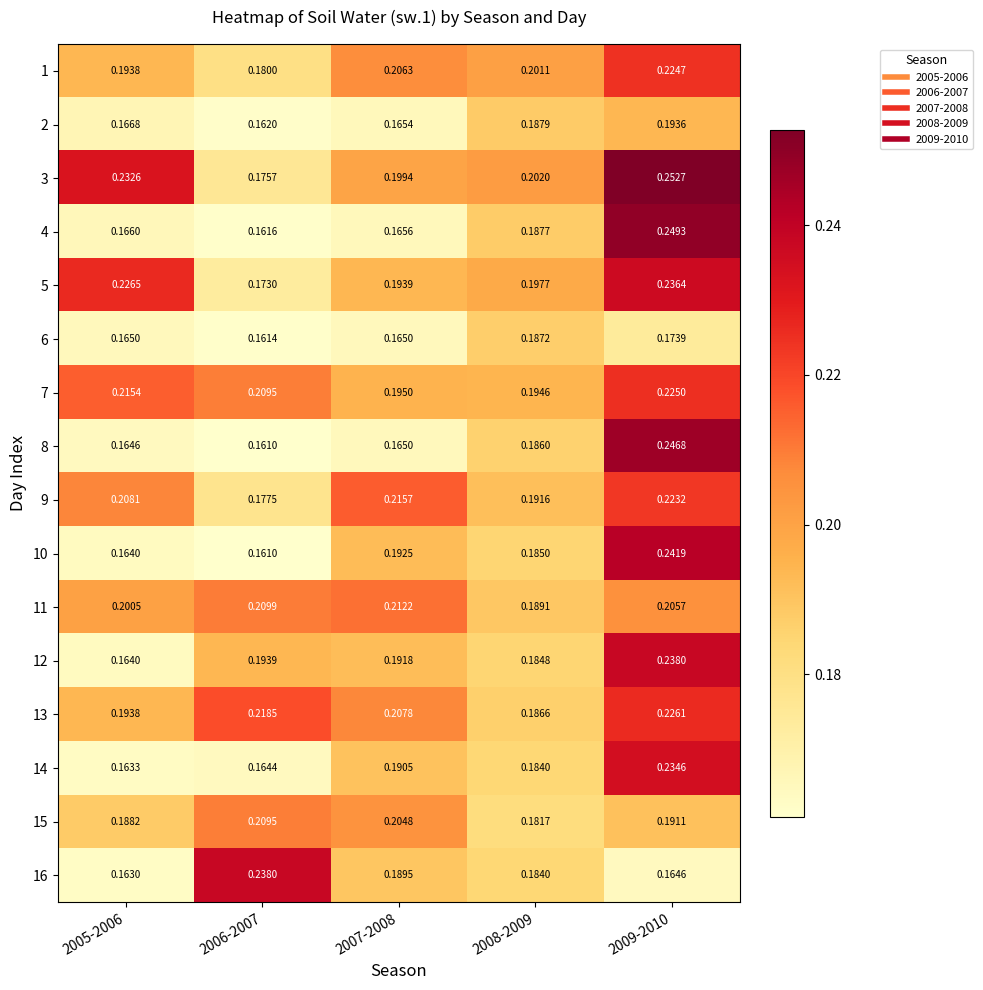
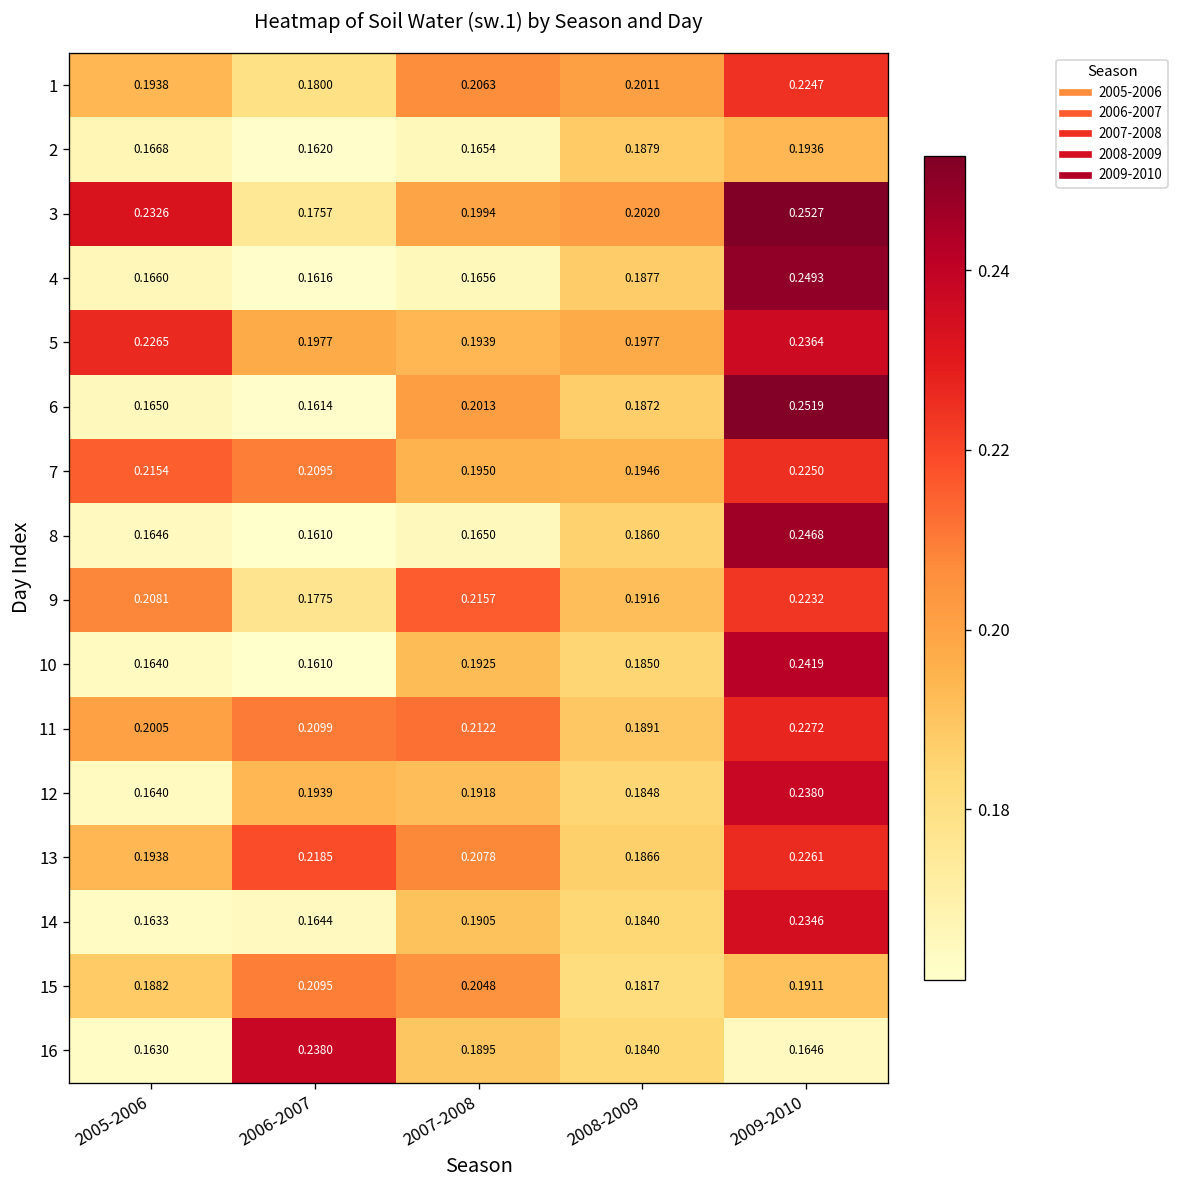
5, 2006-2007: 0.1730 -> 0.1977
6, 2007-2008: 0.1650 -> 0.2013
6, 2009-2010: 0.1739 -> 0.2519
11, 2009-2010: 0.2057 -> 0.2272
